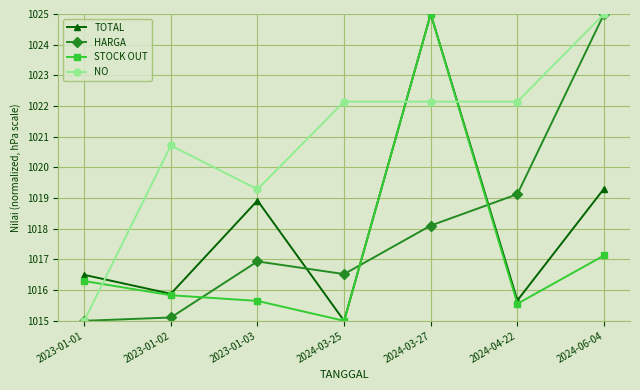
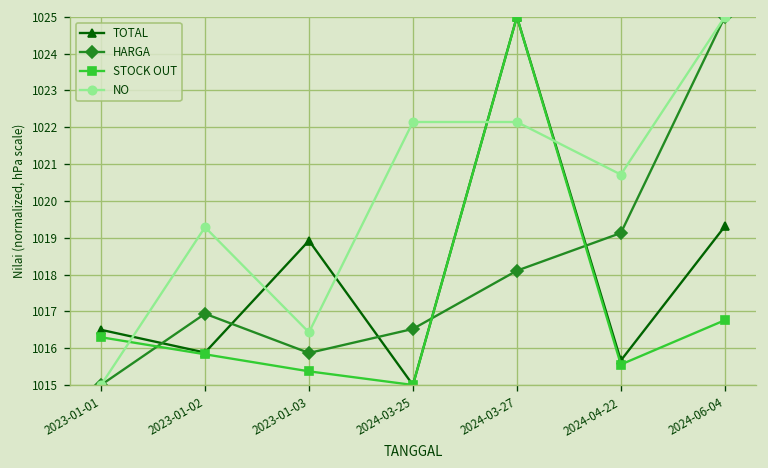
HARGA, 2023-01-02: 1015.1 -> 1016.9
NO, 2023-01-02: 1020.7 -> 1019.3
HARGA, 2023-01-03: 1016.9 -> 1015.9
STOCK OUT, 2023-01-03: 1015.6 -> 1015.4
NO, 2023-01-03: 1019.3 -> 1016.4
NO, 2024-04-22: 1022.1 -> 1020.7
STOCK OUT, 2024-06-04: 1017.1 -> 1016.8
